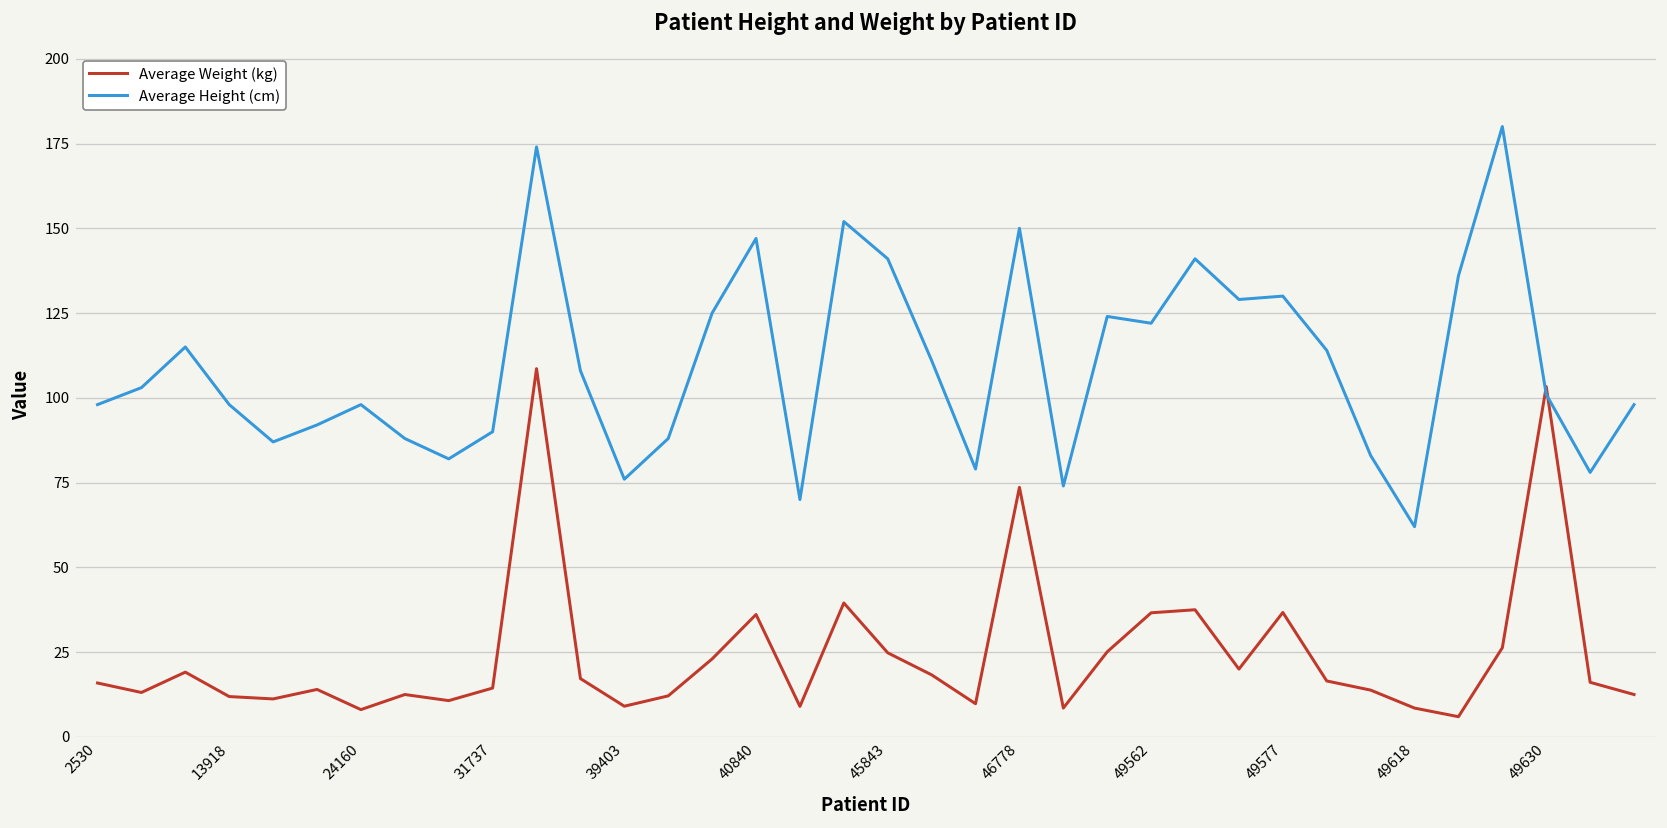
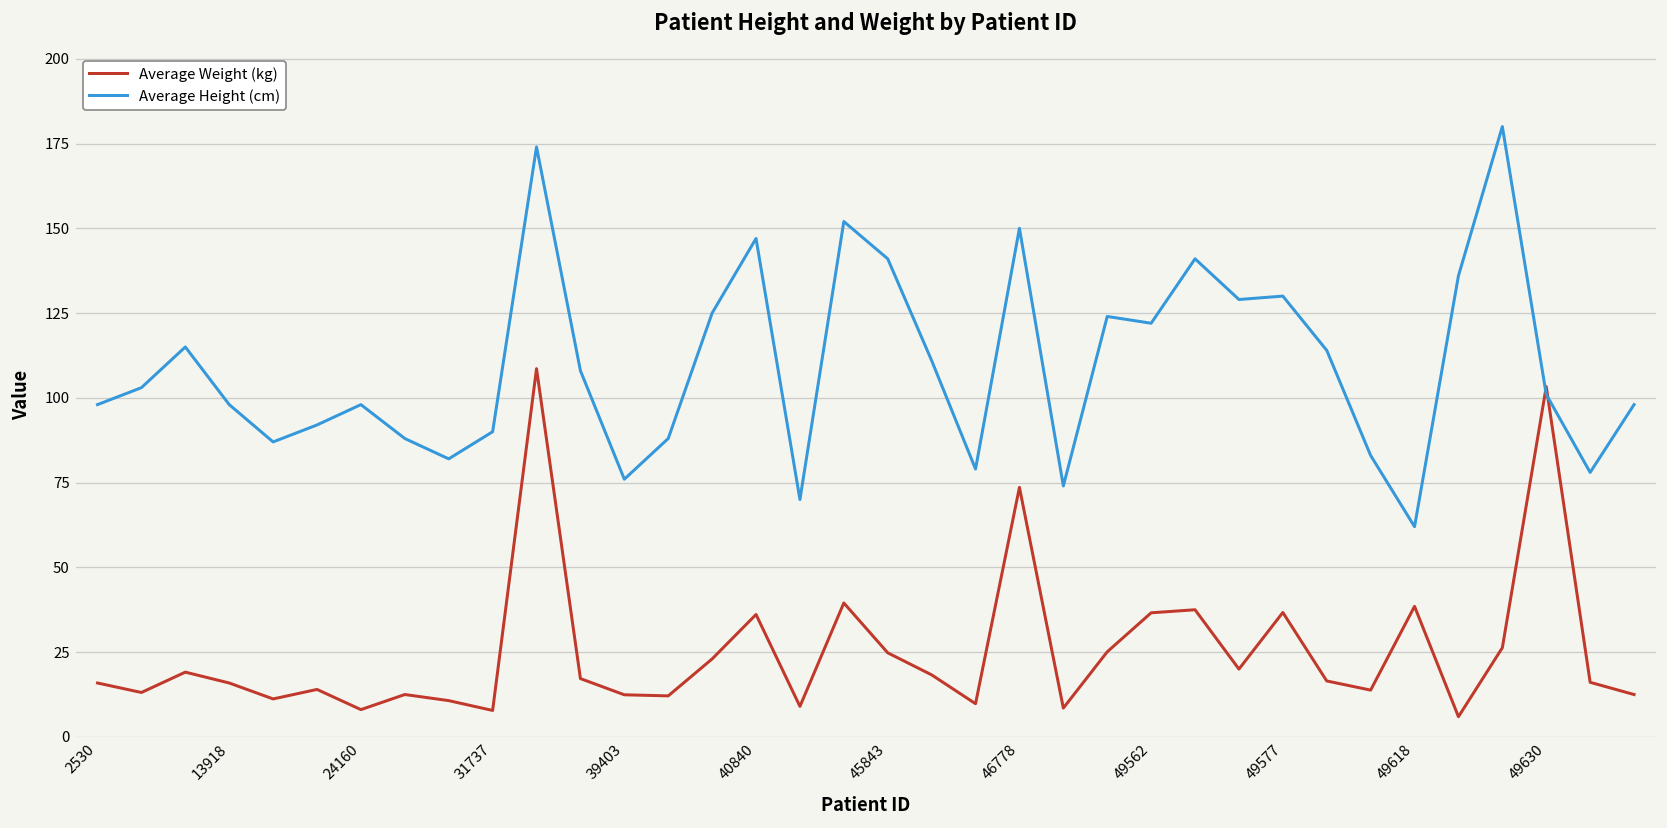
Average Weight (kg), 13918: 12 -> 16
Average Weight (kg), 31737: 14 -> 8
Average Weight (kg), 39403: 9 -> 12
Average Weight (kg), 49618: 9 -> 39
